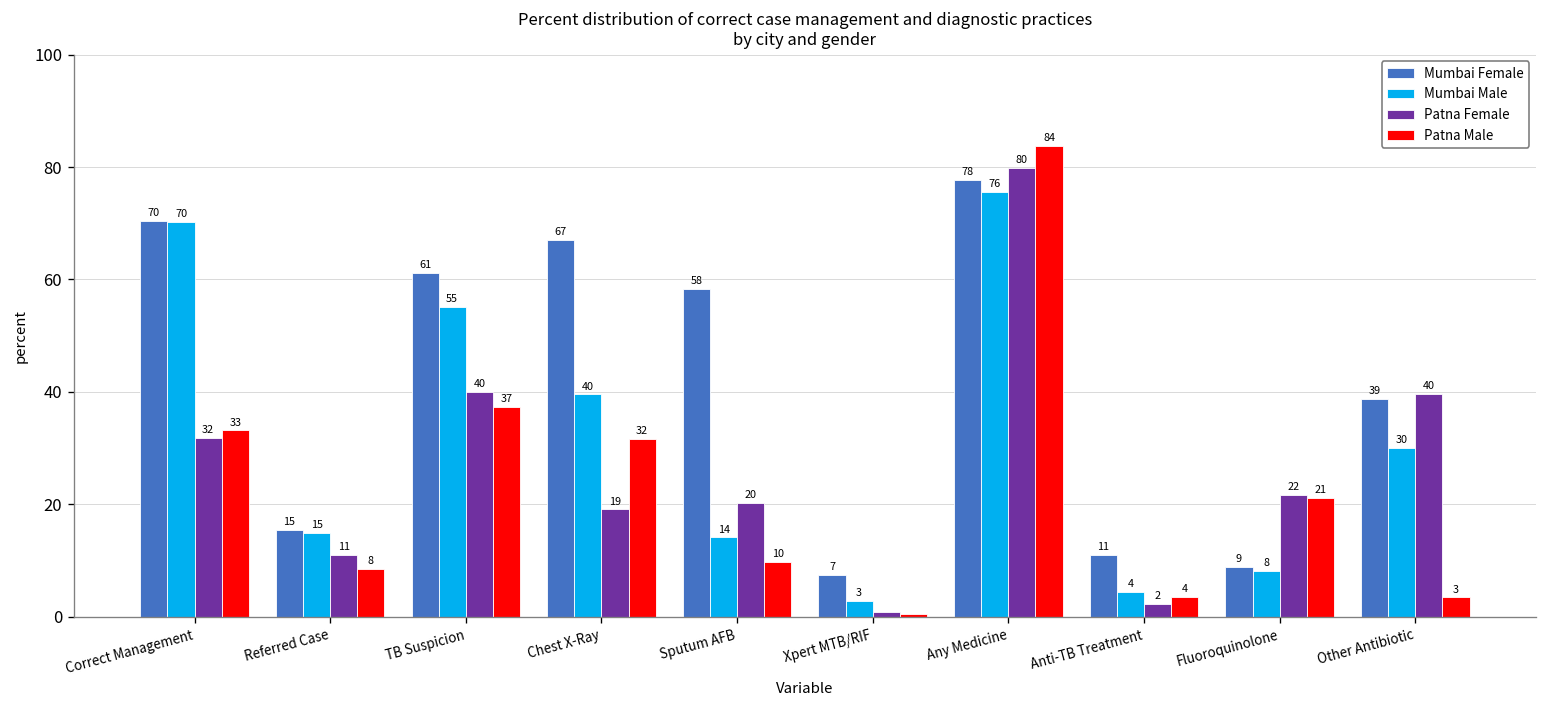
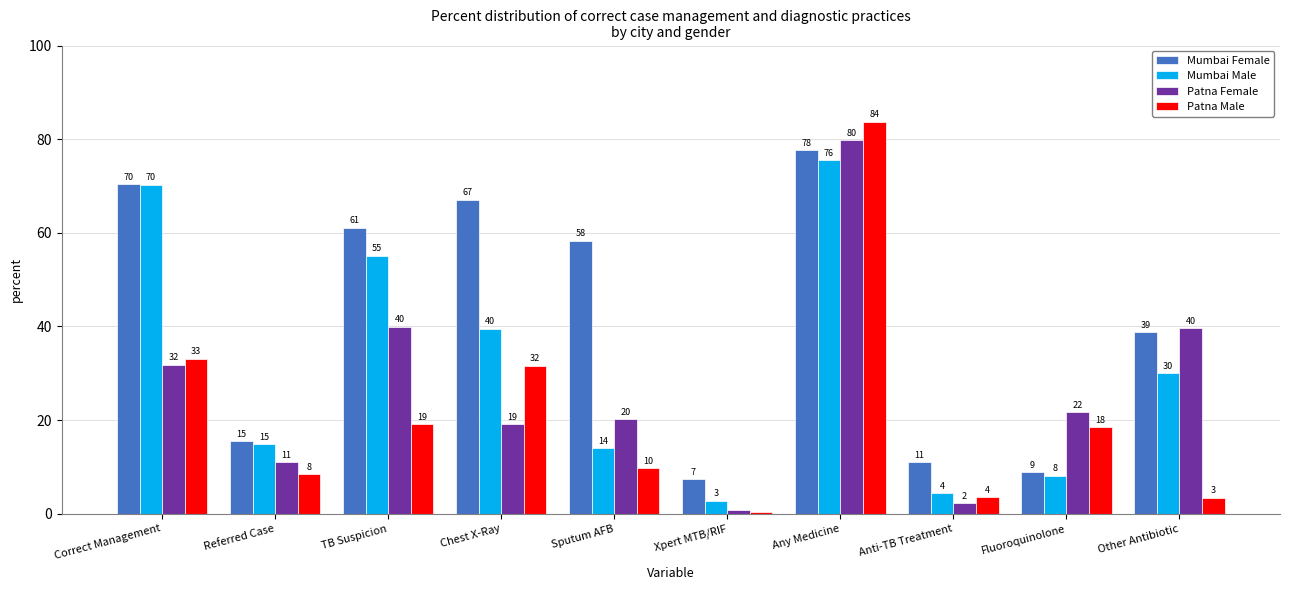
Patna Male, TB Suspicion: 37 -> 19
Patna Male, Fluoroquinolone: 21 -> 18
